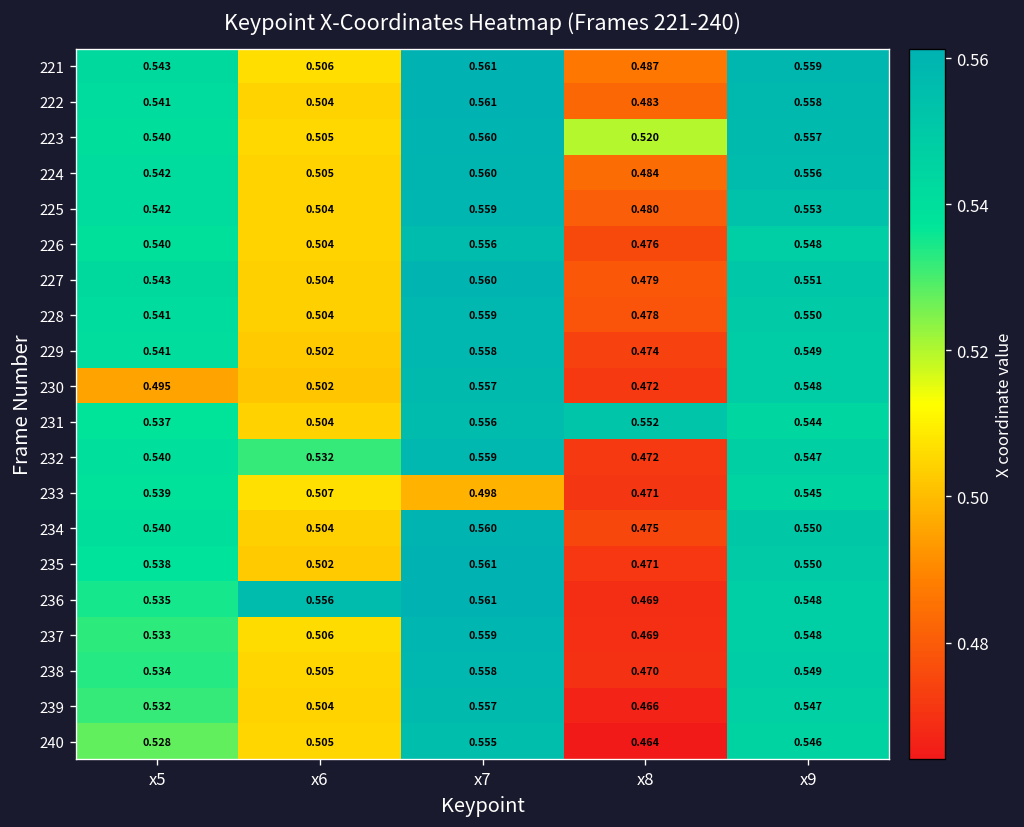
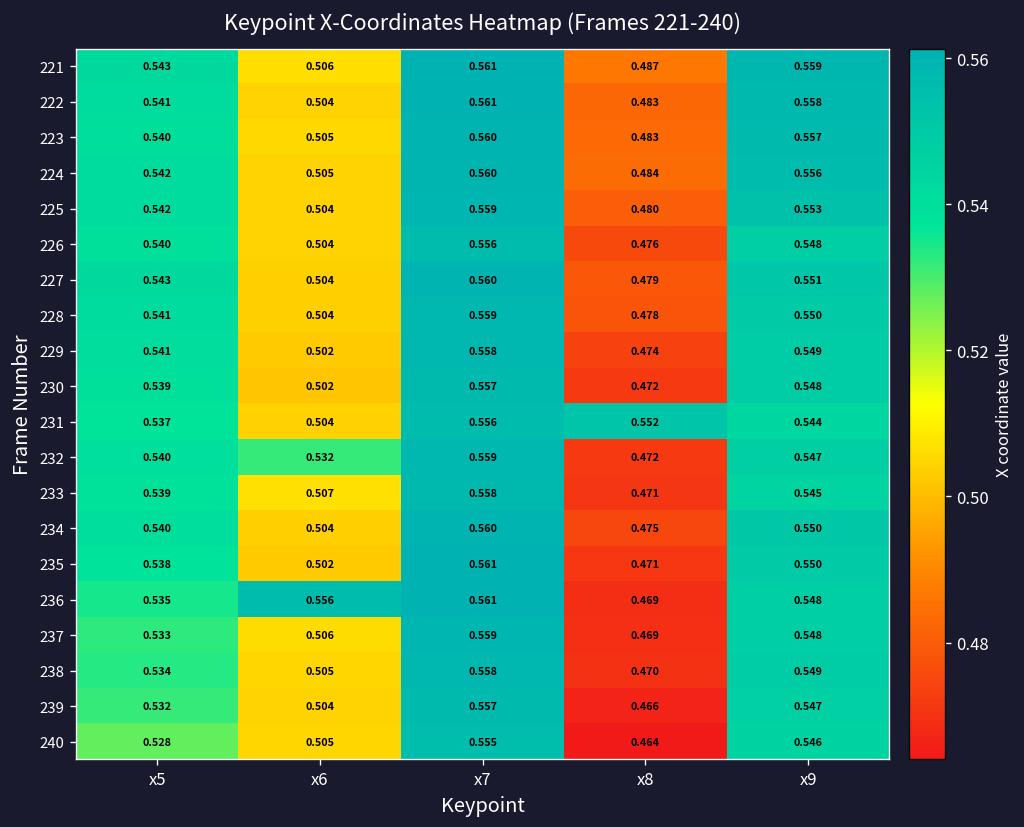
223, x8: 0.520 -> 0.483
230, x5: 0.495 -> 0.539
233, x7: 0.498 -> 0.558
